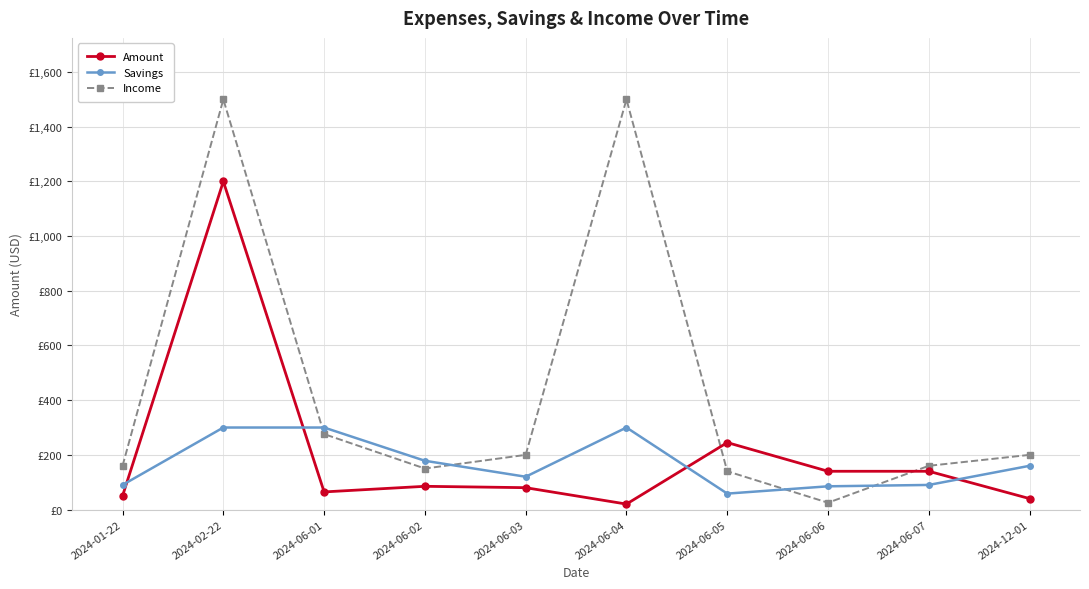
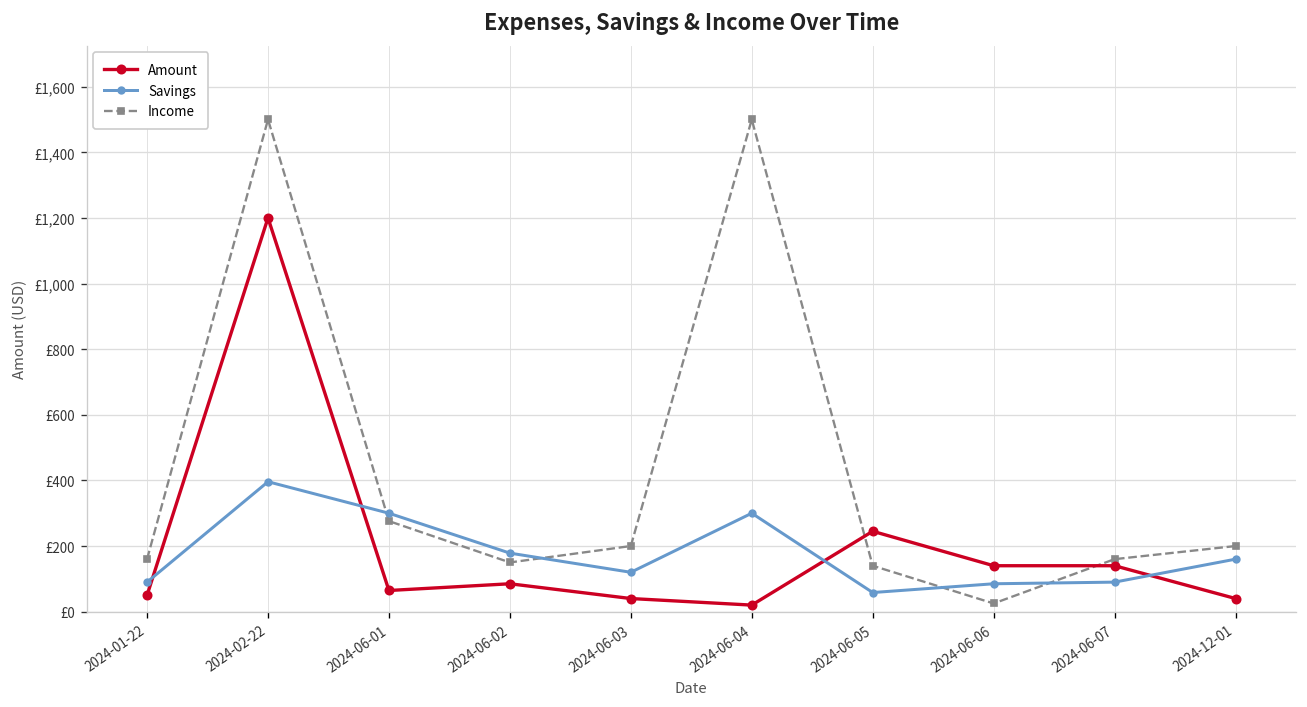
Savings, 2024-02-22: £300 -> £400
Amount, 2024-06-03: £80 -> £40
